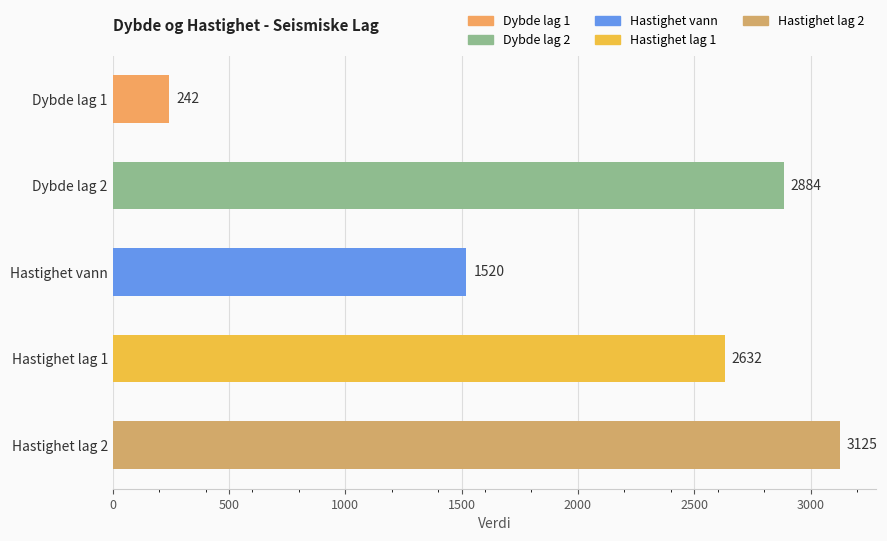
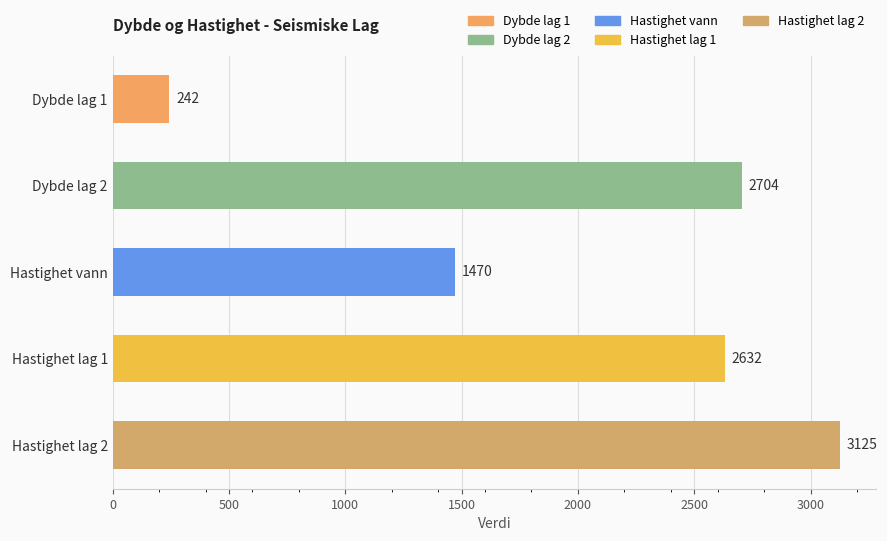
Dybde lag 2: 2884 -> 2704
Hastighet vann: 1520 -> 1470
